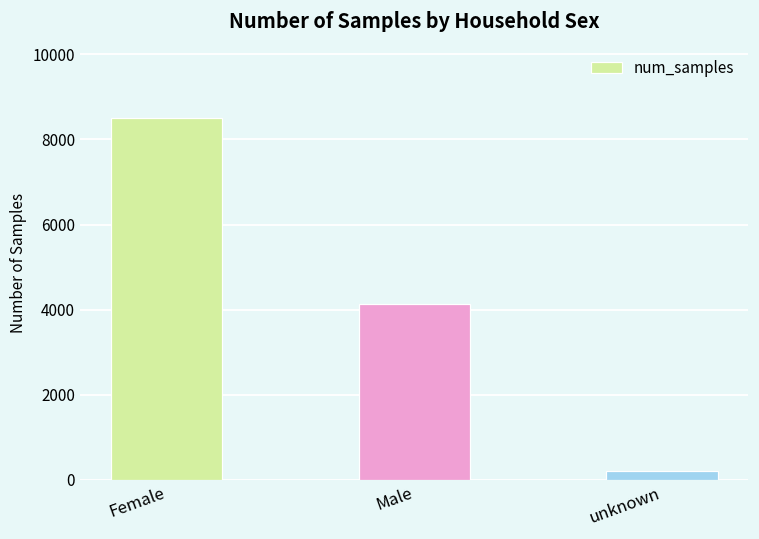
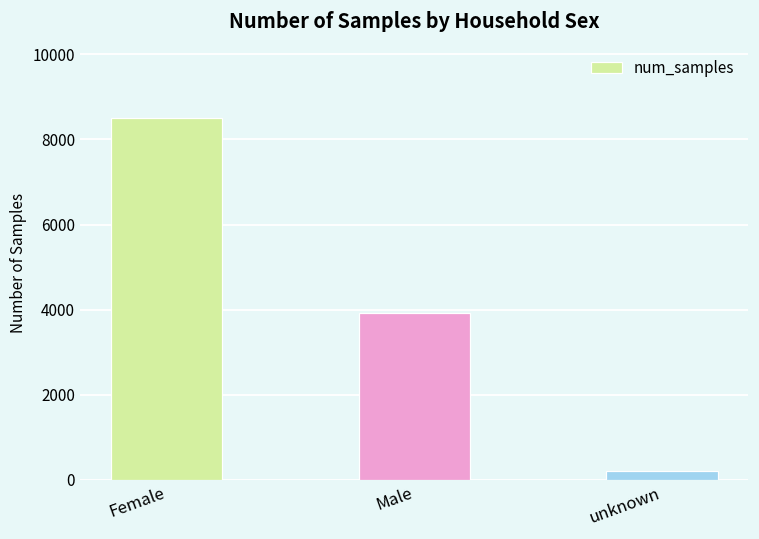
Male: 4100 -> 3900
